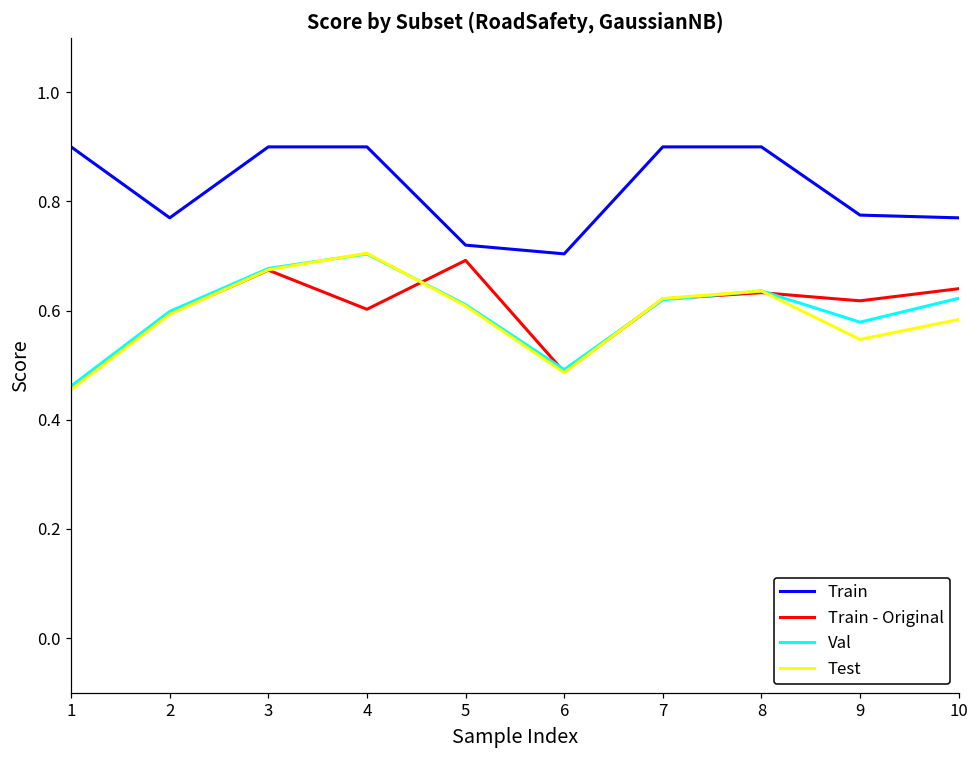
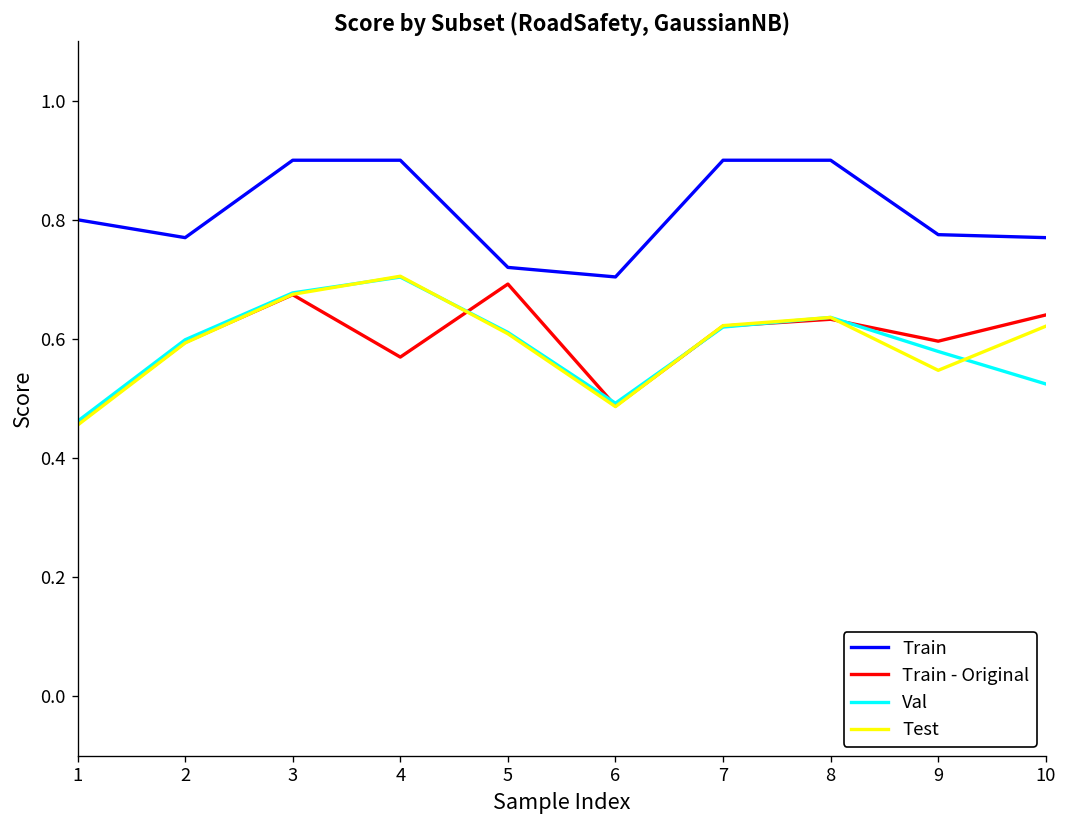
Train, 1: 0.9 -> 0.8
Train - Original, 4: 0.60 -> 0.57
Train - Original, 9: 0.62 -> 0.60
Val, 10: 0.62 -> 0.52
Test, 10: 0.58 -> 0.62
